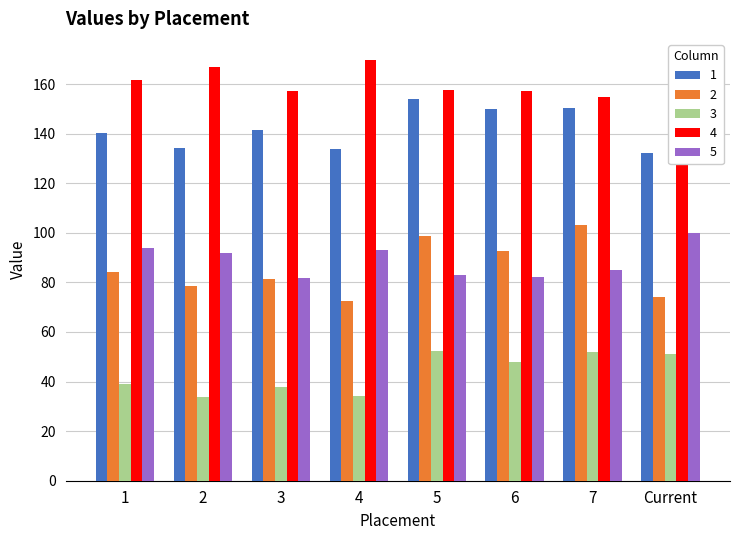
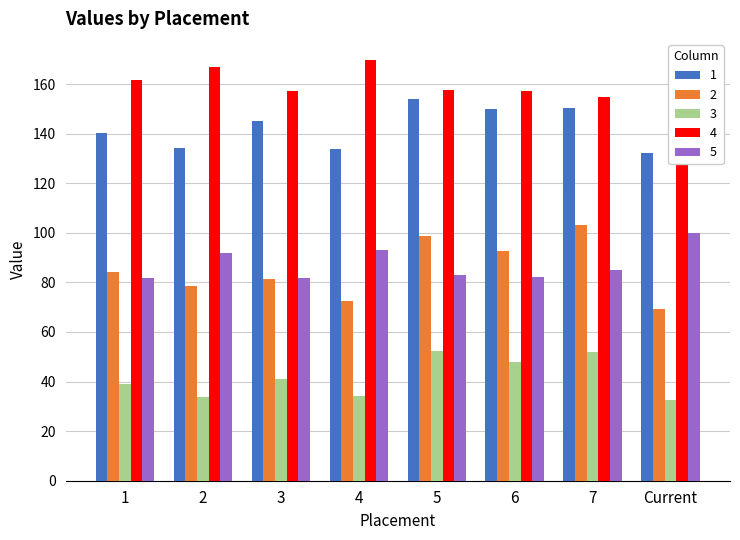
5, 1: 94 -> 82
1, 3: 142 -> 145
3, 3: 38 -> 41
2, Current: 74 -> 69
3, Current: 51 -> 33
